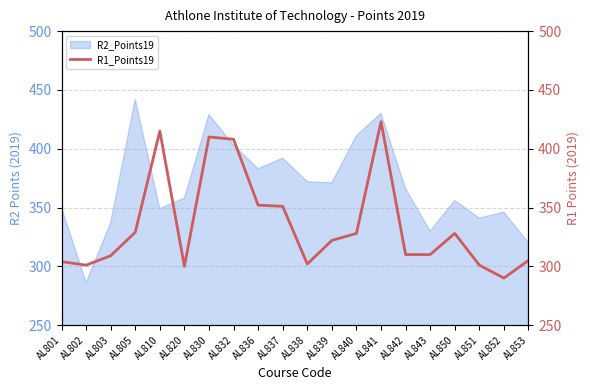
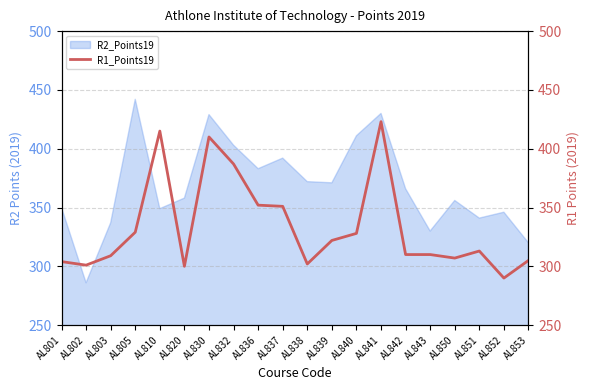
R1_Points19, AL832: 408 -> 387
R1_Points19, AL850: 328 -> 307
R1_Points19, AL851: 301 -> 313
